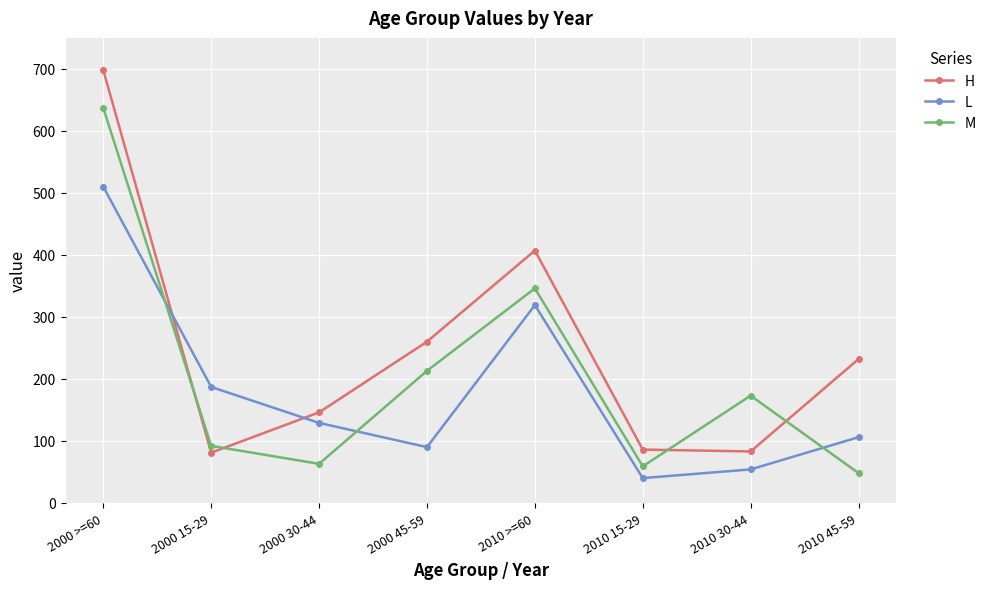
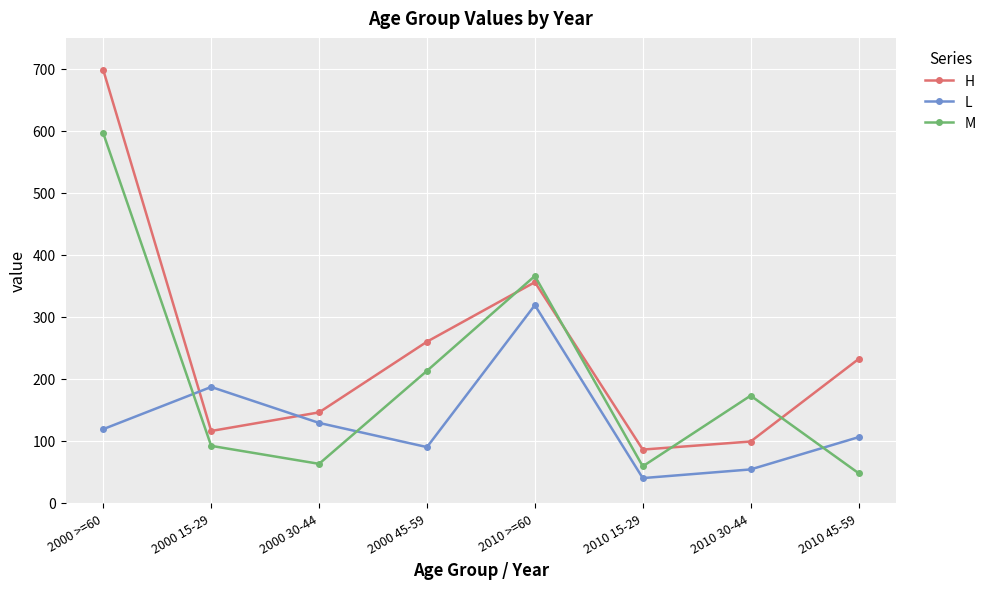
L, 2000 >=60: 510 -> 120
M, 2000 >=60: 640 -> 600
H, 2000 15-29: 80 -> 120
H, 2010 >=60: 410 -> 360
M, 2010 >=60: 350 -> 370
H, 2010 30-44: 80 -> 100
